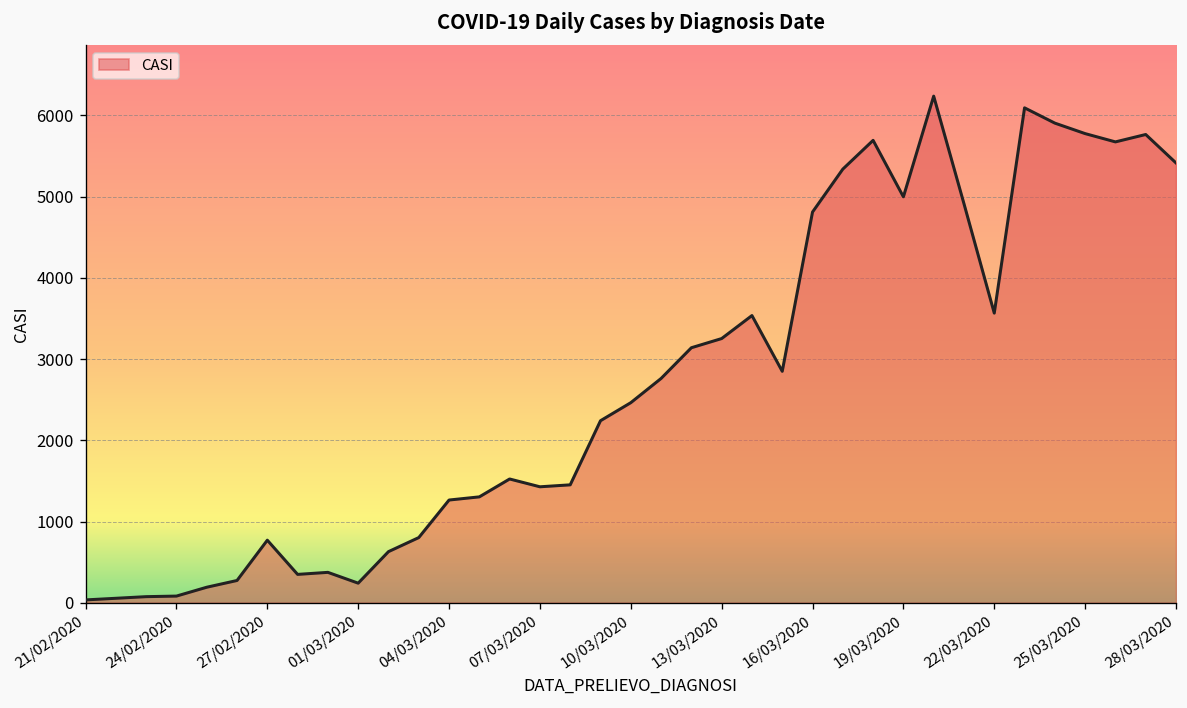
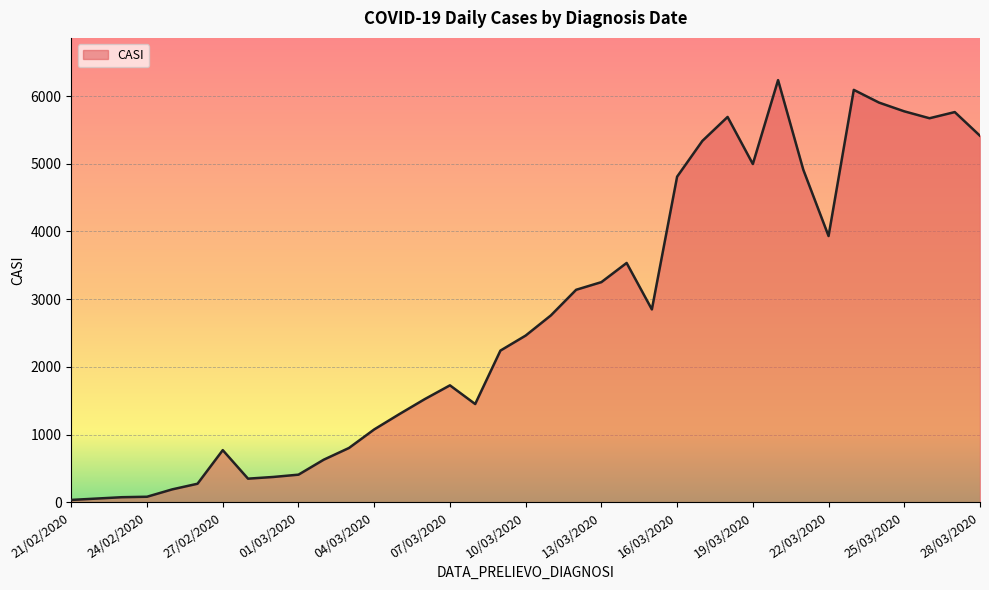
01/03/2020: 200 -> 400
04/03/2020: 1300 -> 1100
07/03/2020: 1400 -> 1700
22/03/2020: 3600 -> 3900
